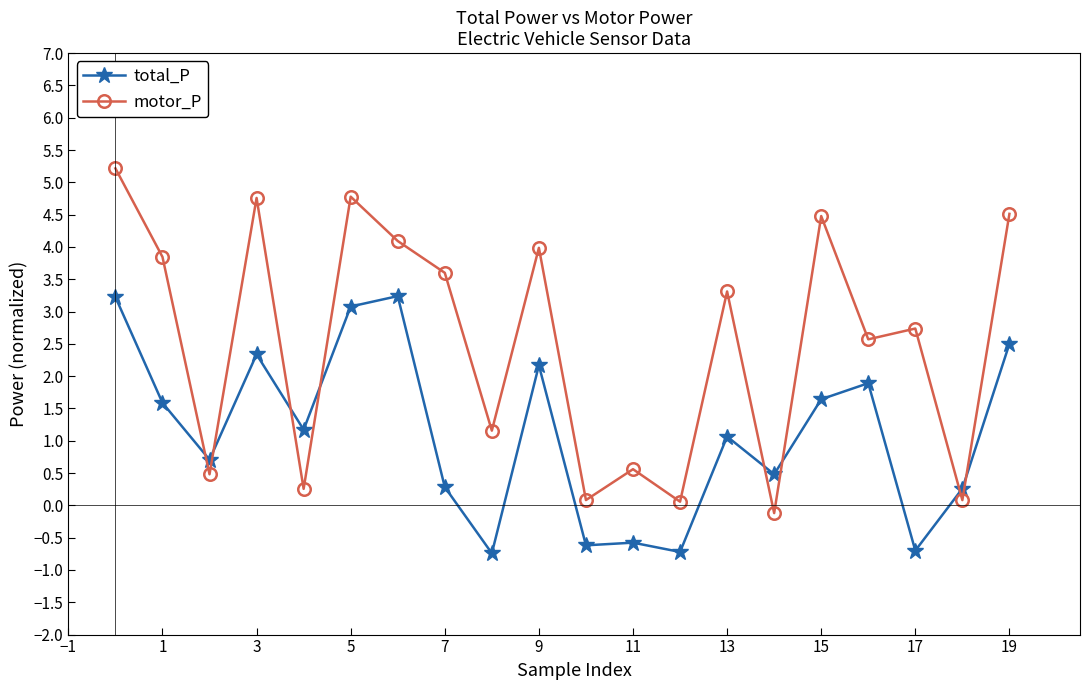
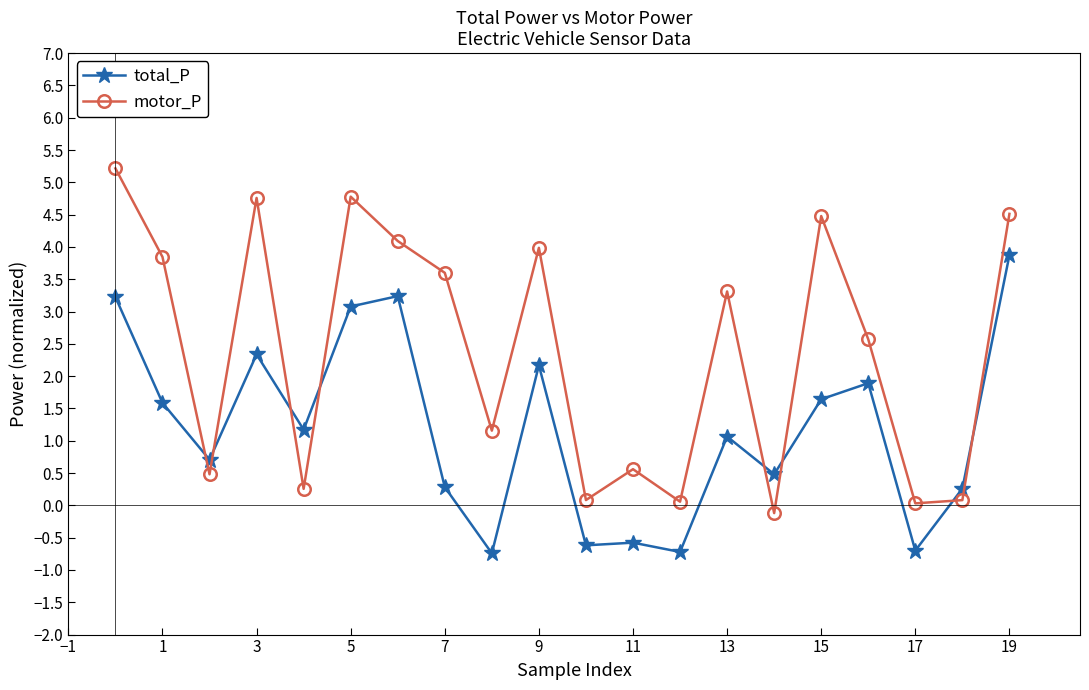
motor_P, 17: 2.7 -> 0.0
total_P, 19: 2.5 -> 3.9
